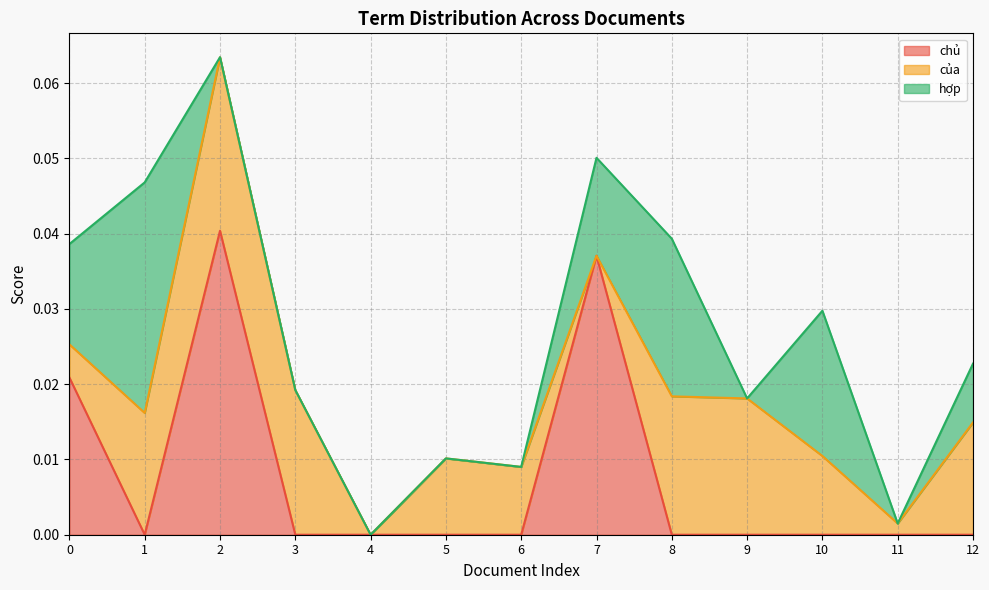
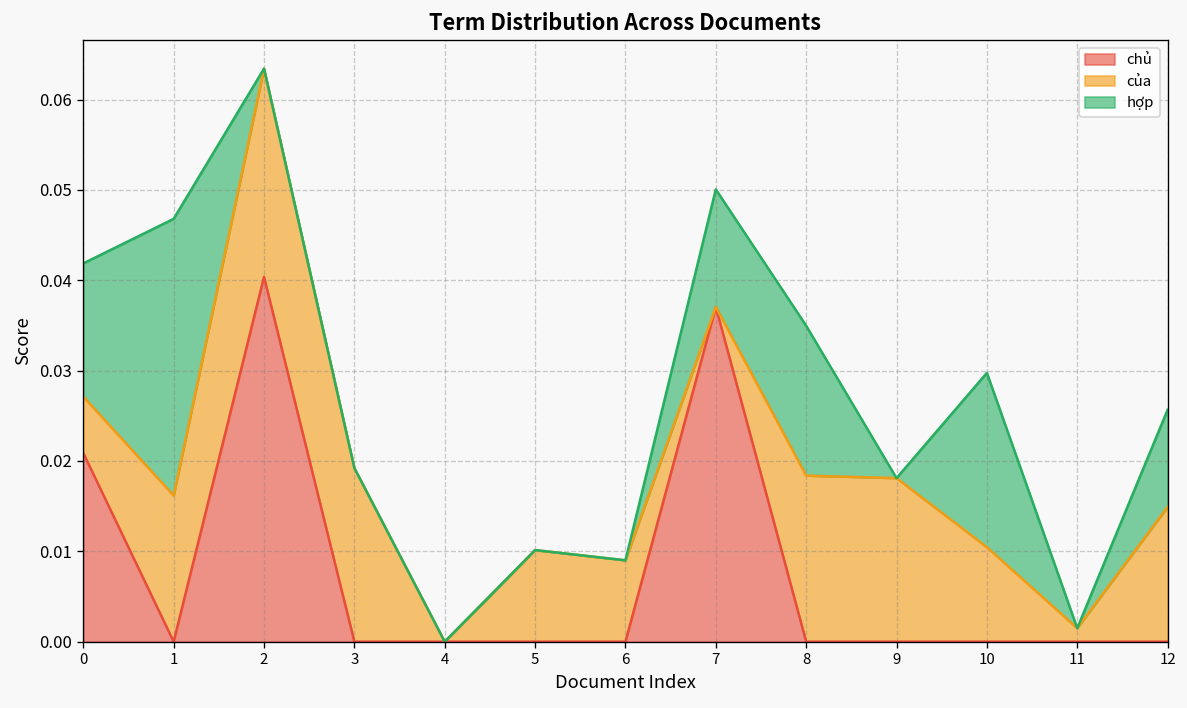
của, 0: 0.004 -> 0.006
hợp, 0: 0.013 -> 0.015
hợp, 8: 0.021 -> 0.017
hợp, 12: 0.008 -> 0.011
